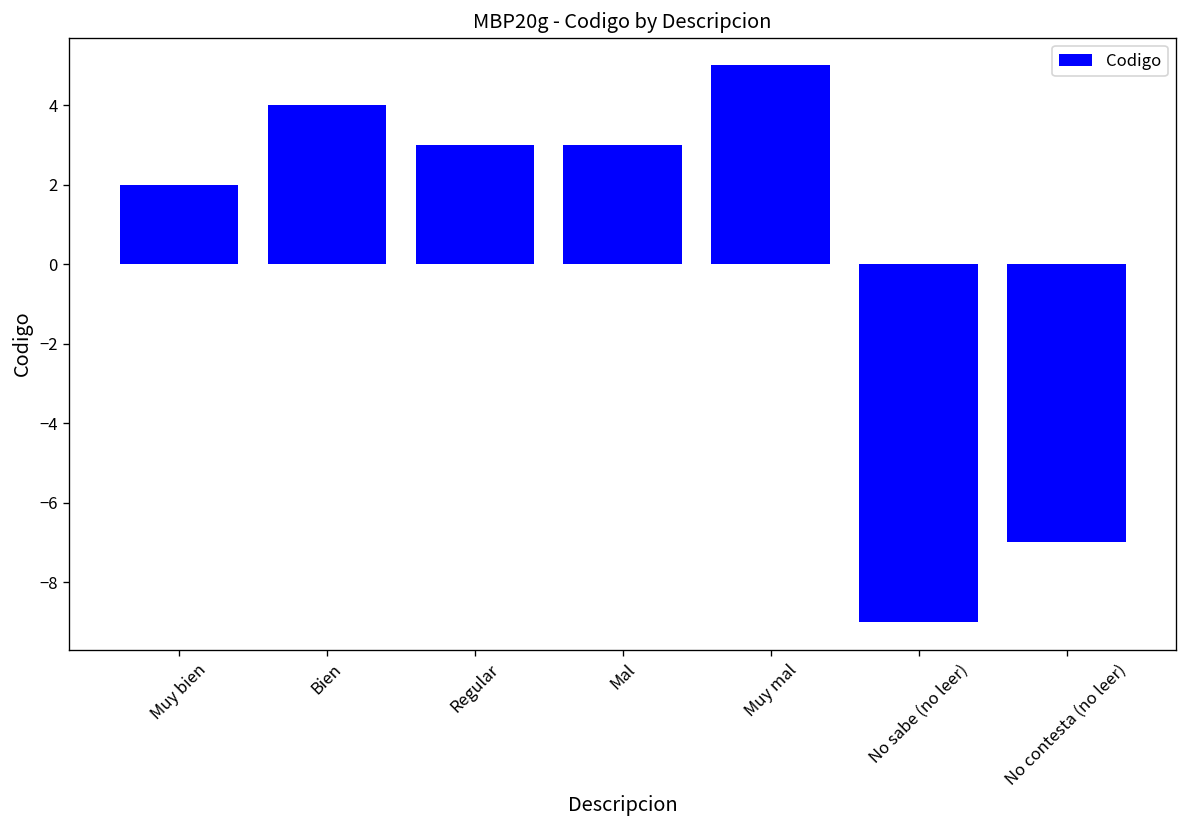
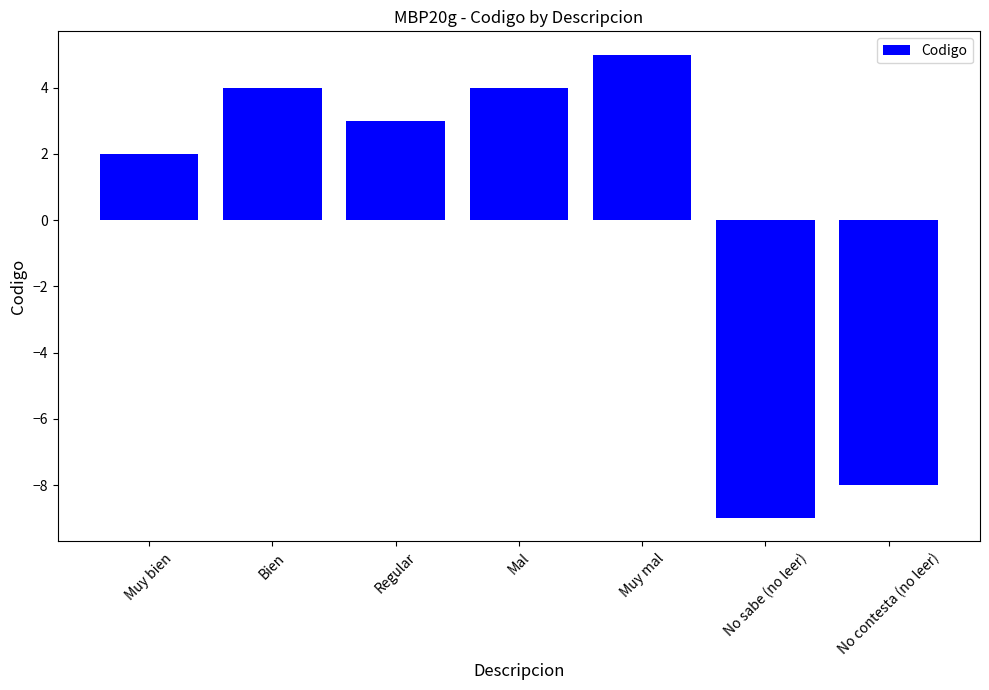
Mal: 3 -> 4
No contesta (no leer): -7 -> -8
